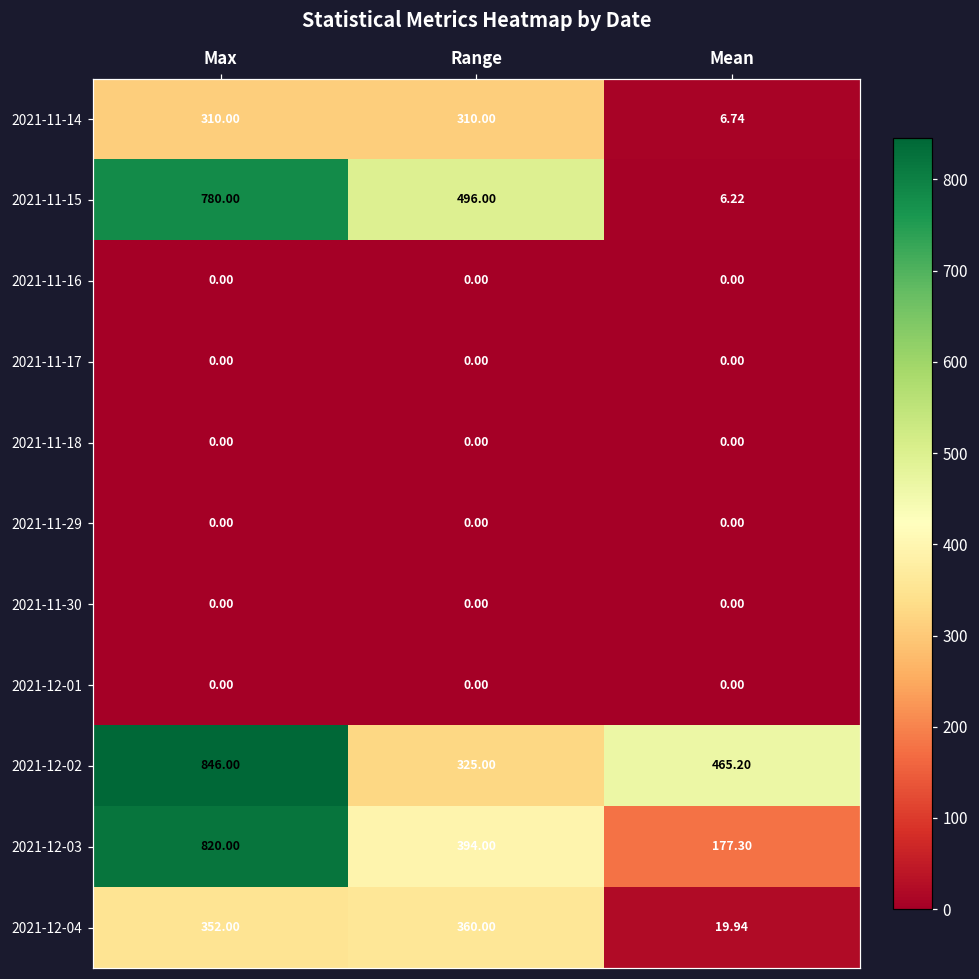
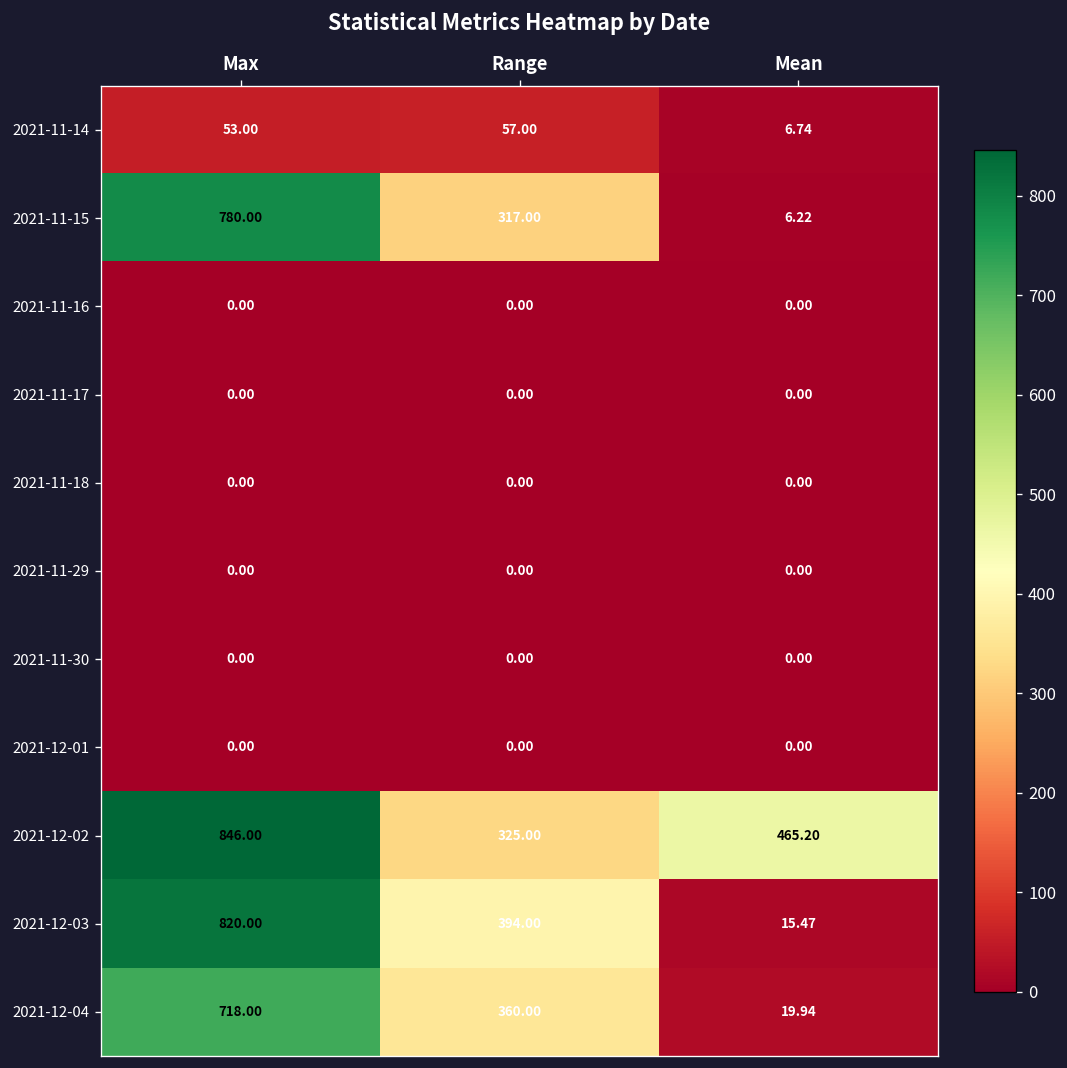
2021-11-14, Max: 310.00 -> 53.00
2021-11-14, Range: 310.00 -> 57.00
2021-11-15, Range: 496.00 -> 317.00
2021-12-03, Mean: 177.30 -> 15.47
2021-12-04, Max: 352.00 -> 718.00
